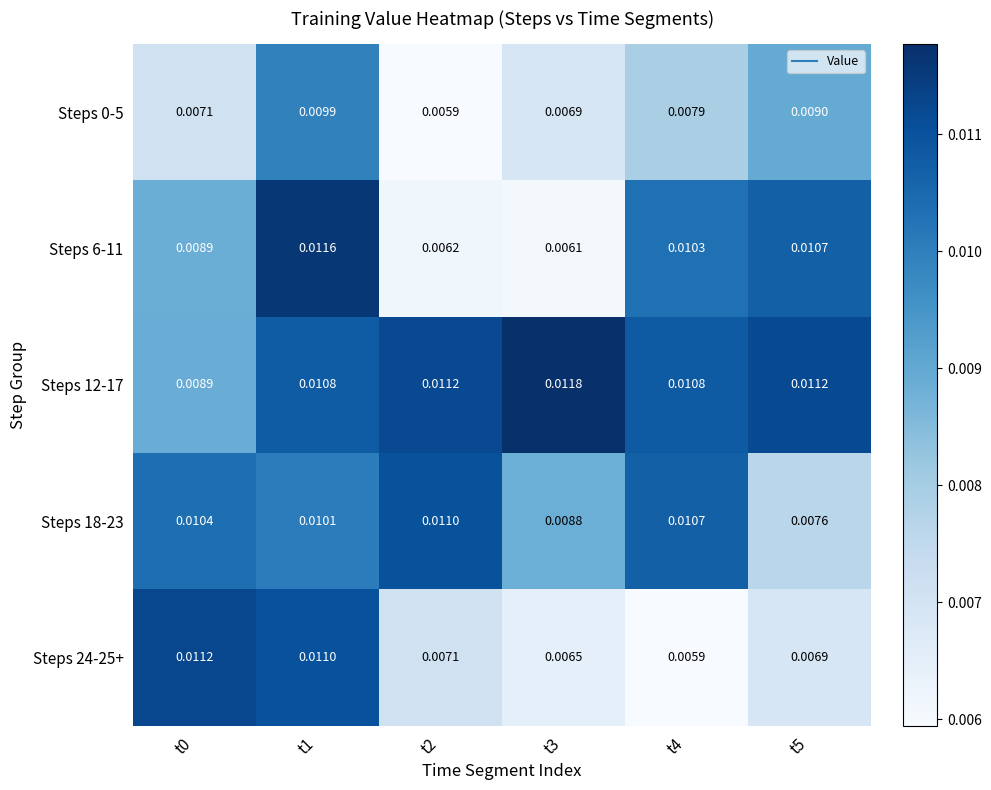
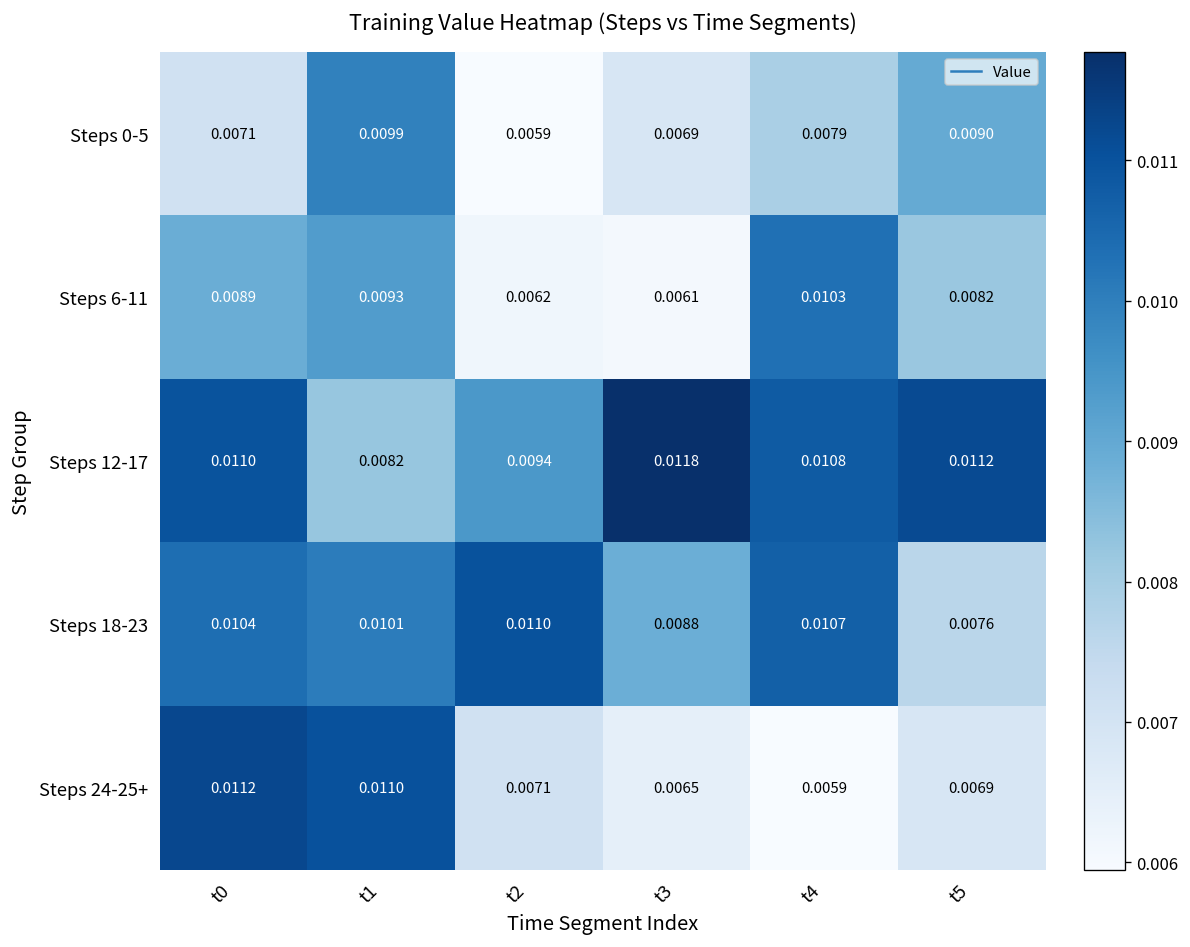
Steps 6-11, t1: 0.0116 -> 0.0093
Steps 6-11, t5: 0.0107 -> 0.0082
Steps 12-17, t0: 0.0089 -> 0.0110
Steps 12-17, t1: 0.0108 -> 0.0082
Steps 12-17, t2: 0.0112 -> 0.0094
